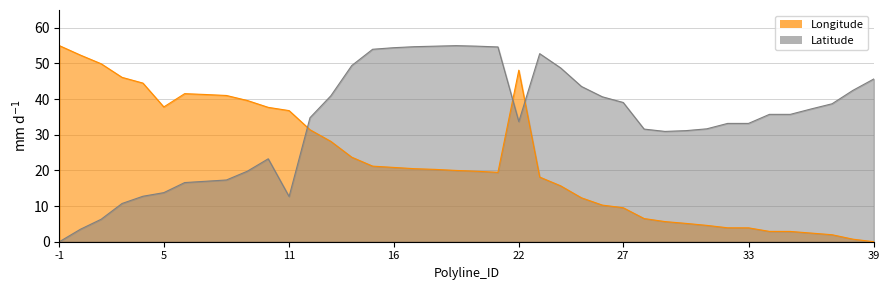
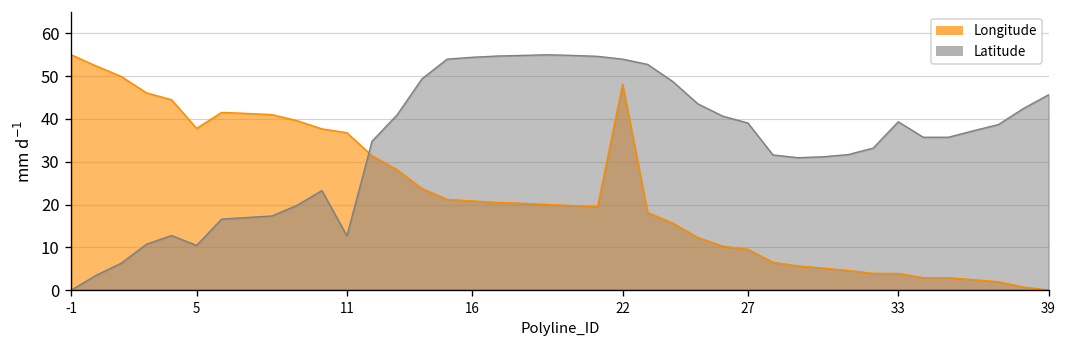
Latitude, 5: 14 -> 10
Latitude, 22: 34 -> 54
Latitude, 33: 33 -> 39
